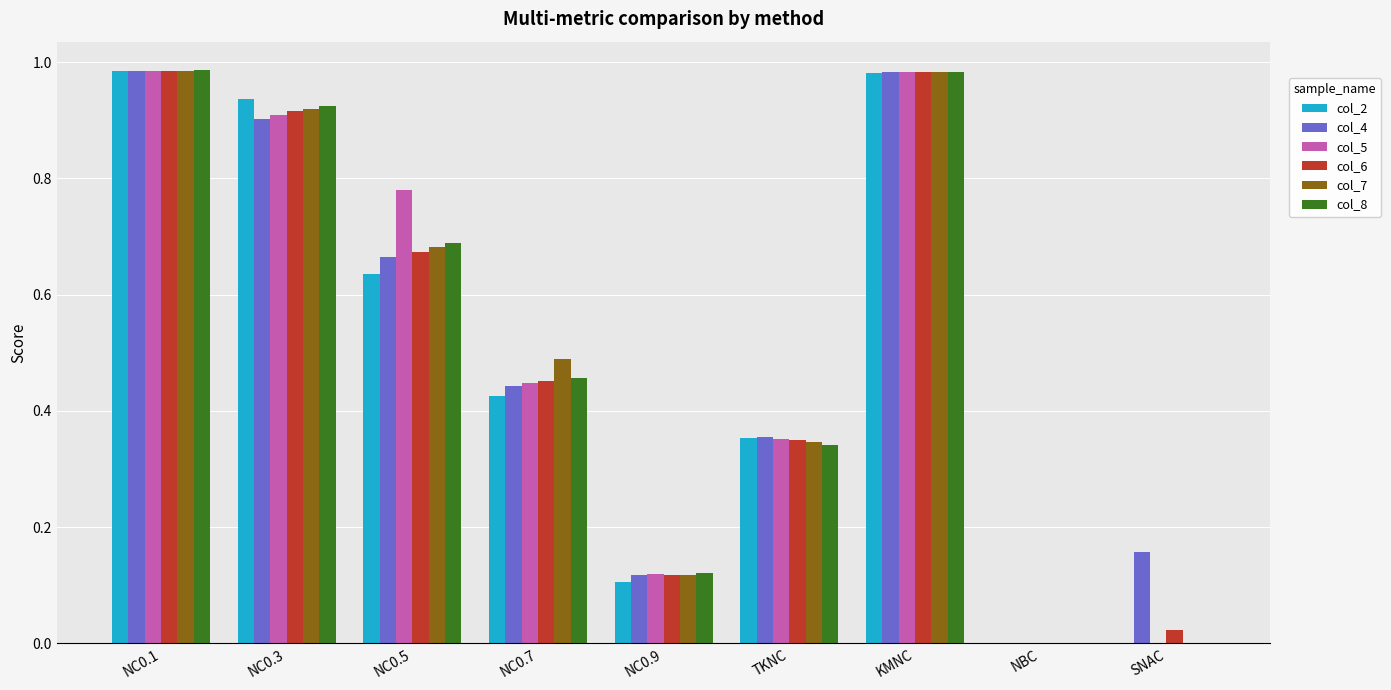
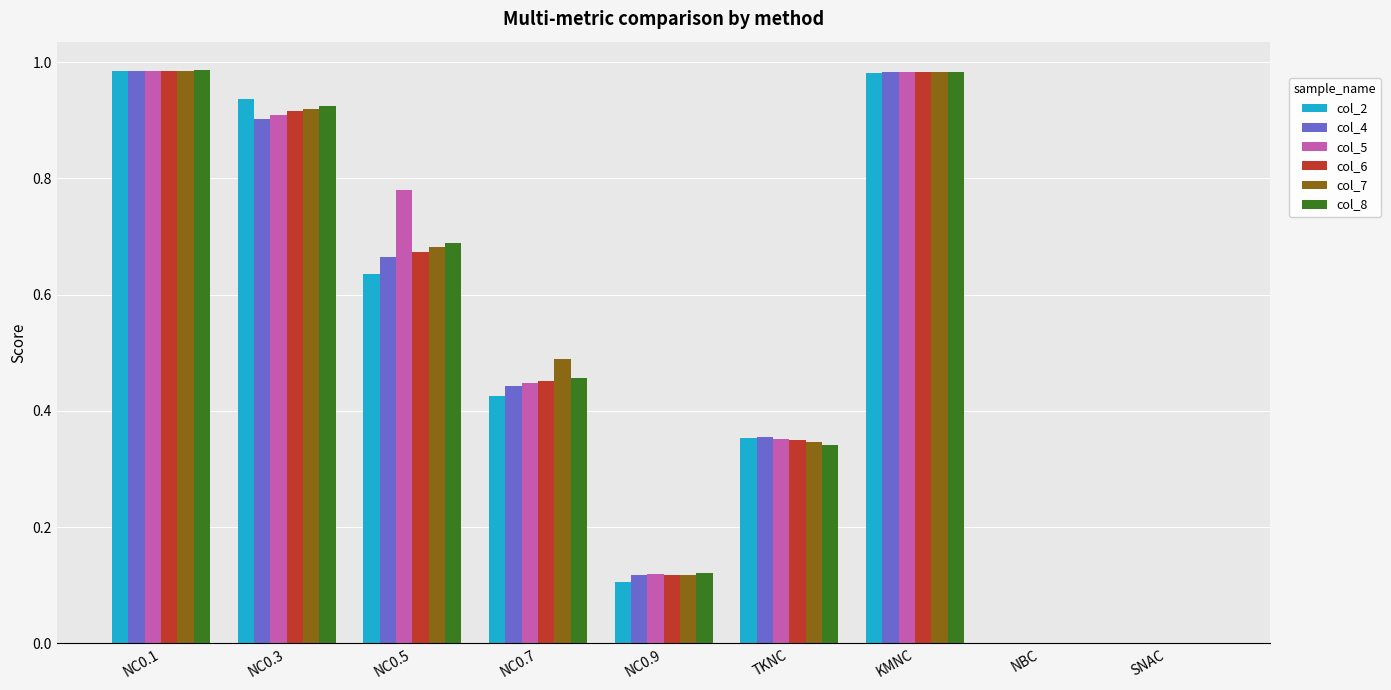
col_4, SNAC: 0.16 -> 0.00
col_6, SNAC: 0.02 -> 0.00
